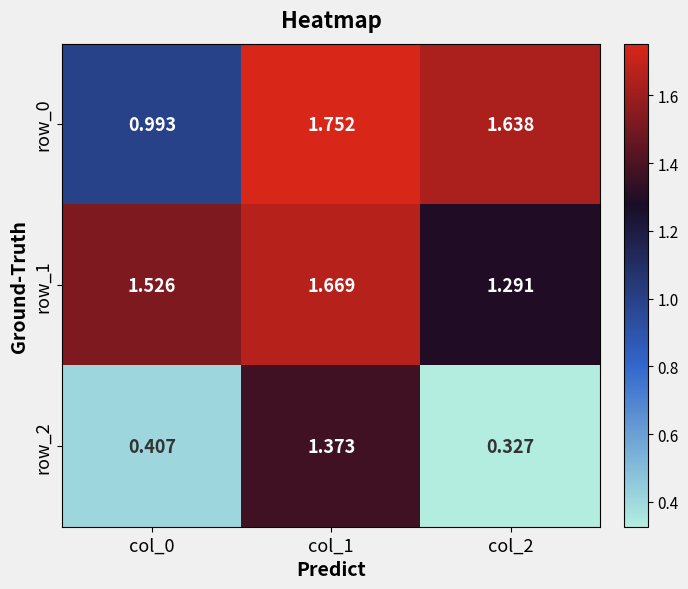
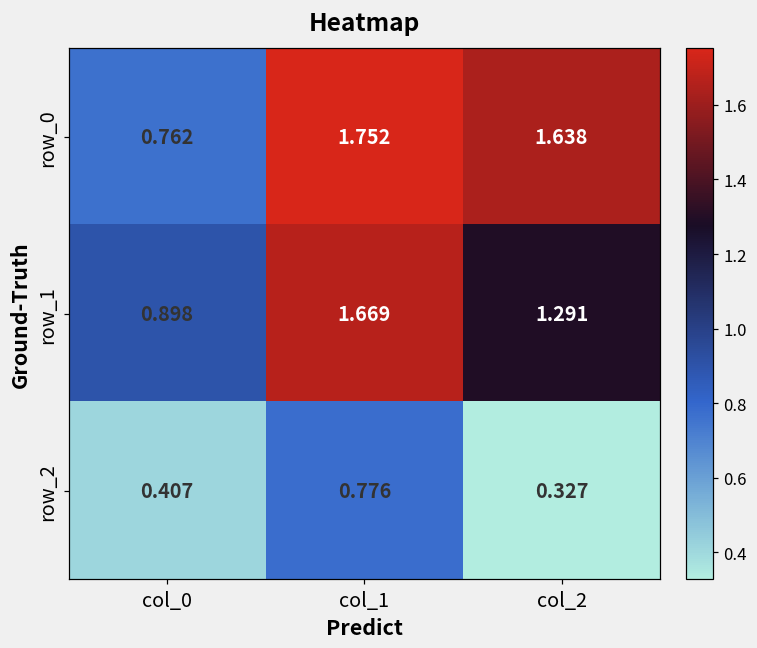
row_0, col_0: 0.993 -> 0.762
row_1, col_0: 1.526 -> 0.898
row_2, col_1: 1.373 -> 0.776
